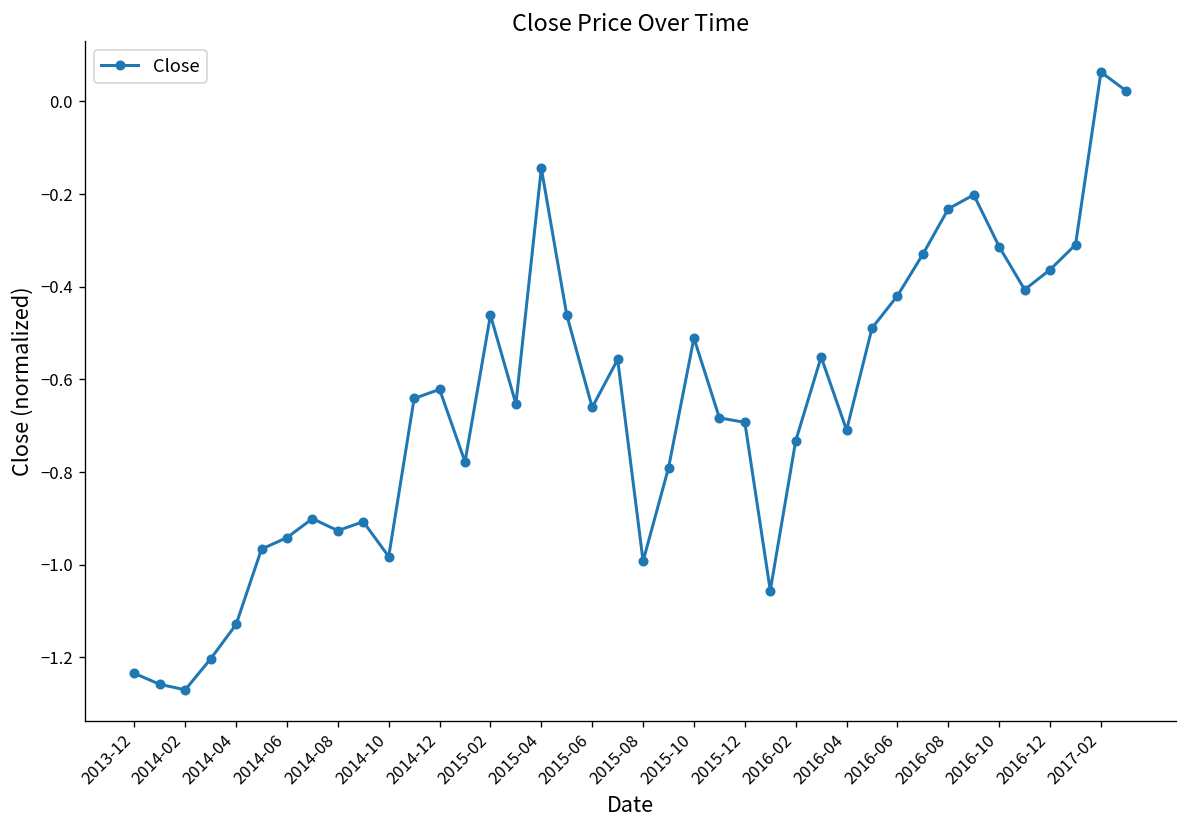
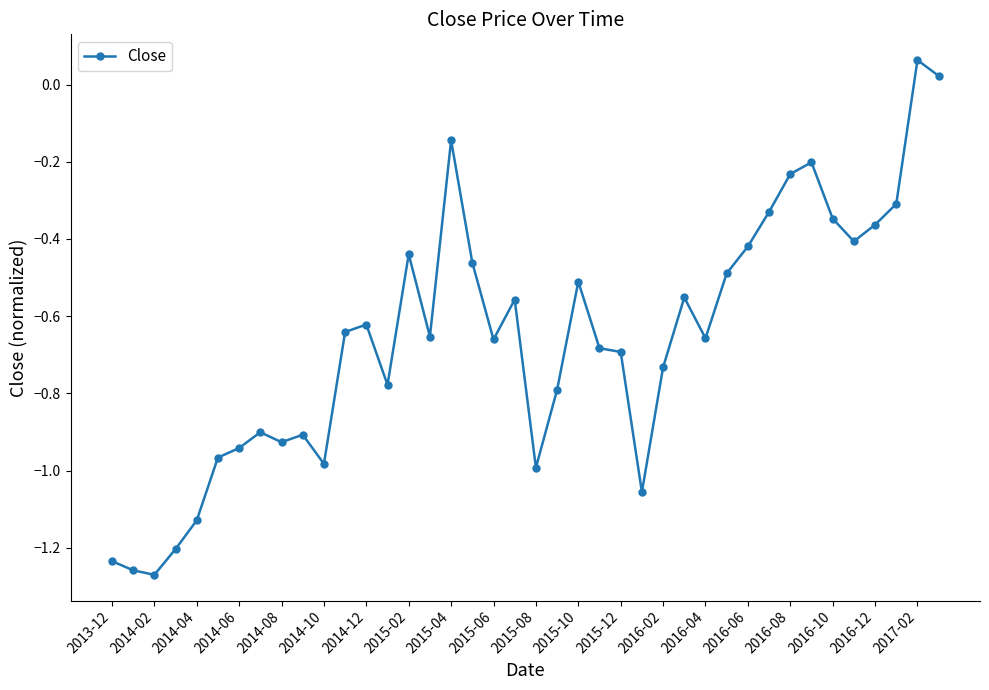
2015-02: -0.46 -> -0.44
2016-04: -0.71 -> -0.66
2016-10: -0.31 -> -0.35
